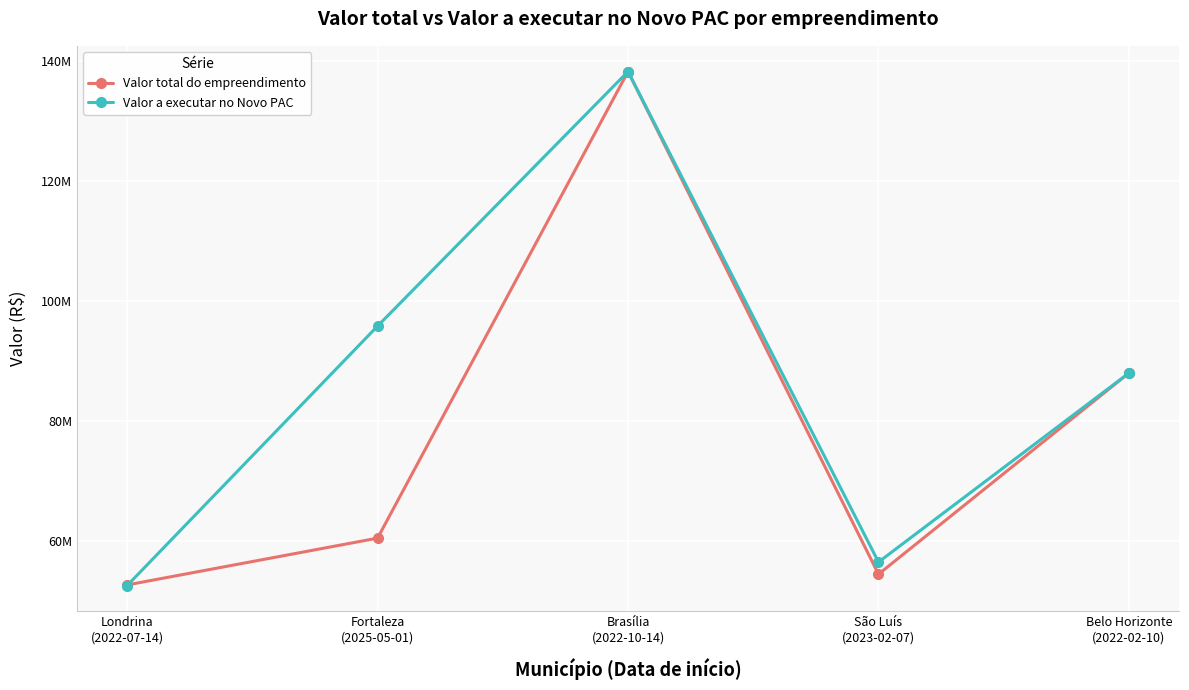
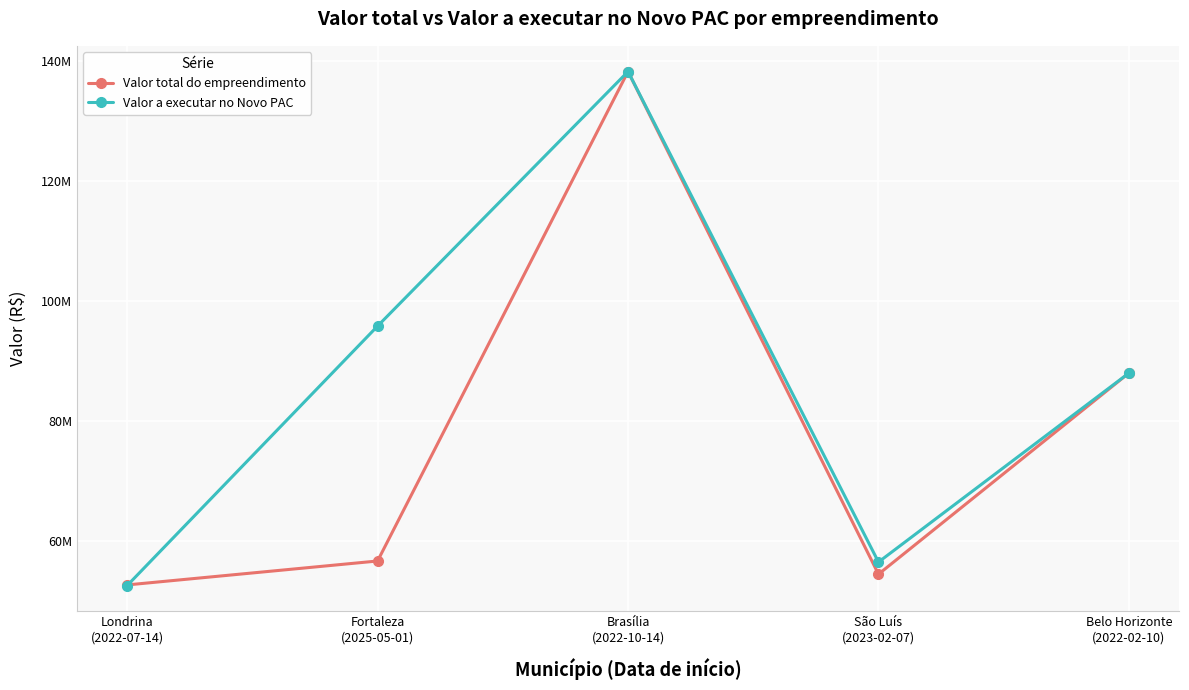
Valor total do empreendimento, Fortaleza (2025-05-01): 60000000 -> 57000000
